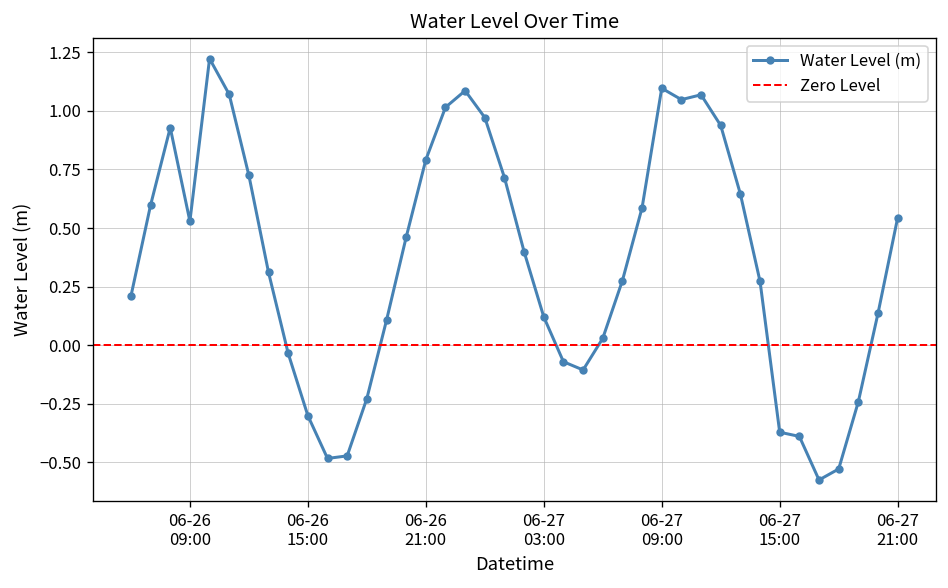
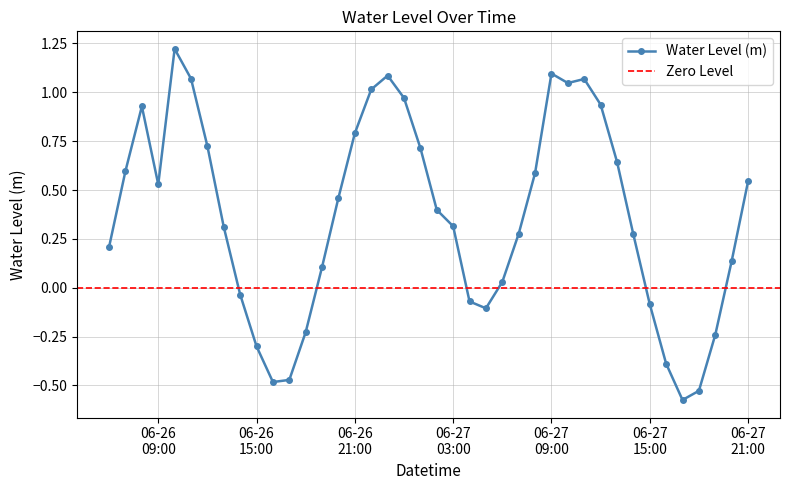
06-27 03:00: 0.12 -> 0.31
06-27 15:00: -0.37 -> -0.08
